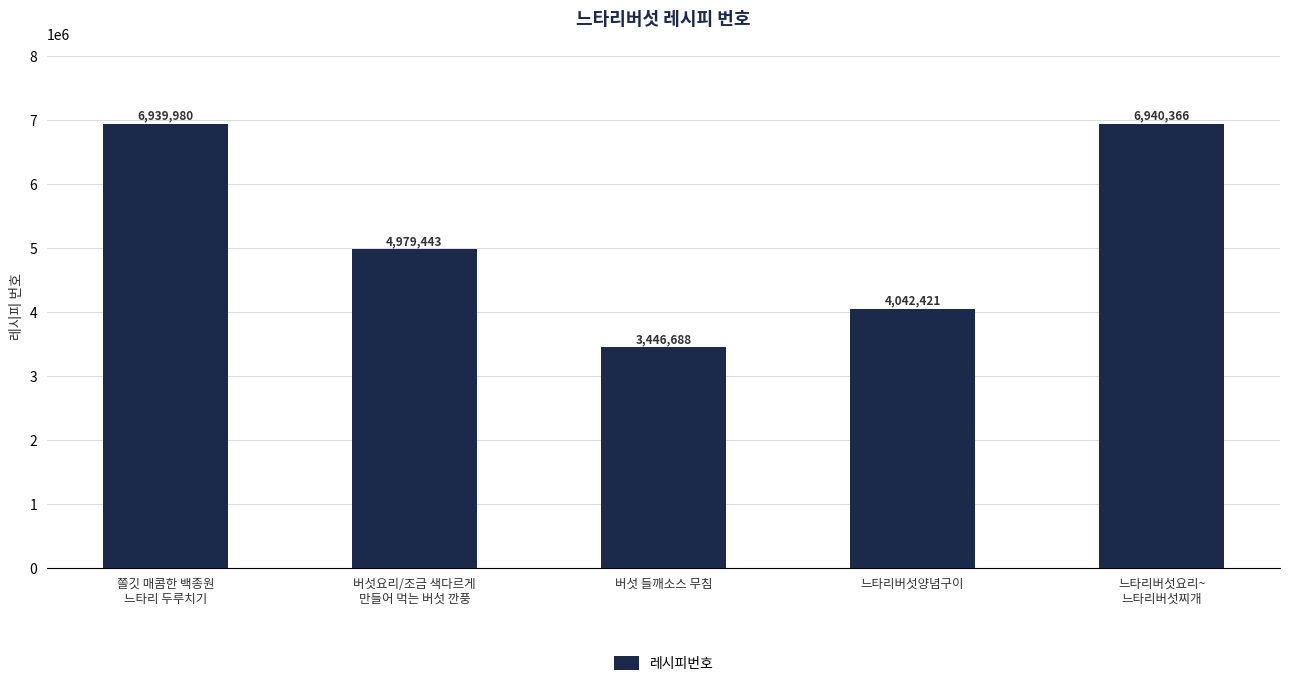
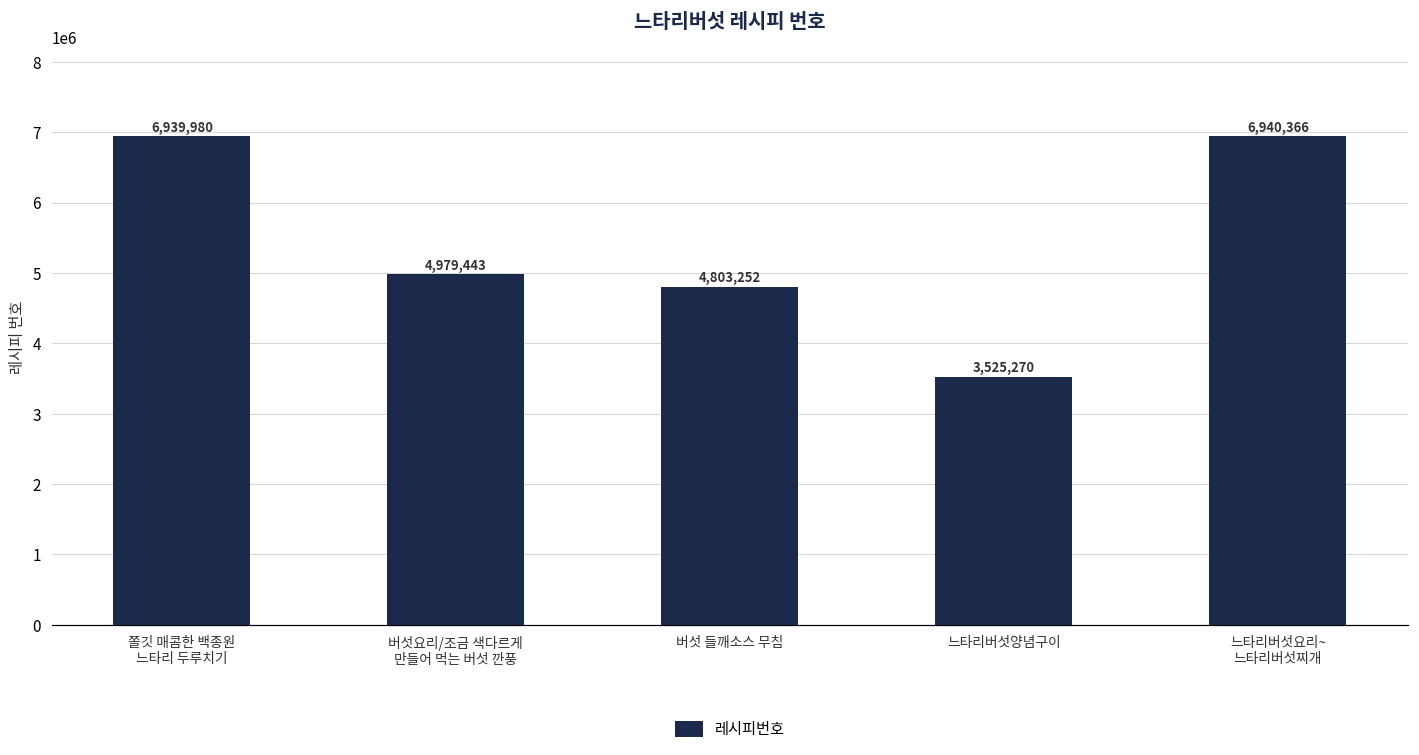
버섯 들깨소스 무침: 3,446,688 -> 4,803,252
느타리버섯양념구이: 4,042,421 -> 3,525,270
